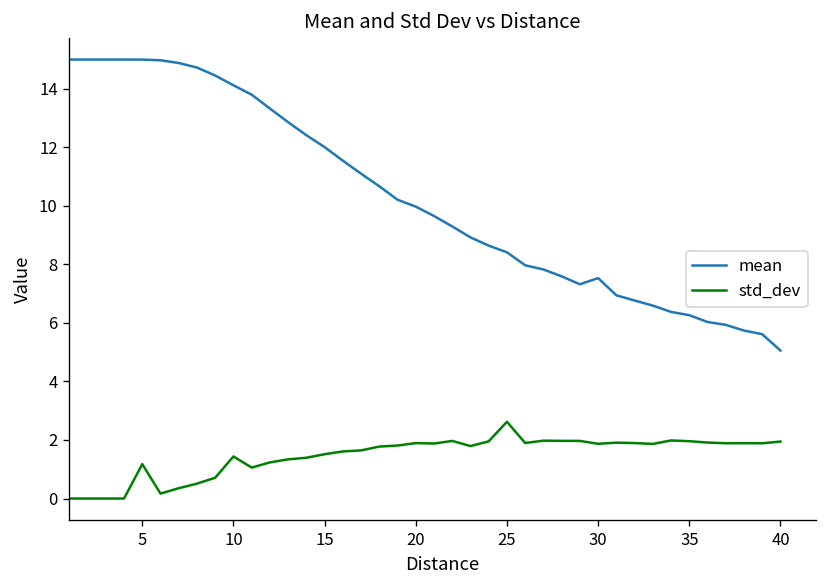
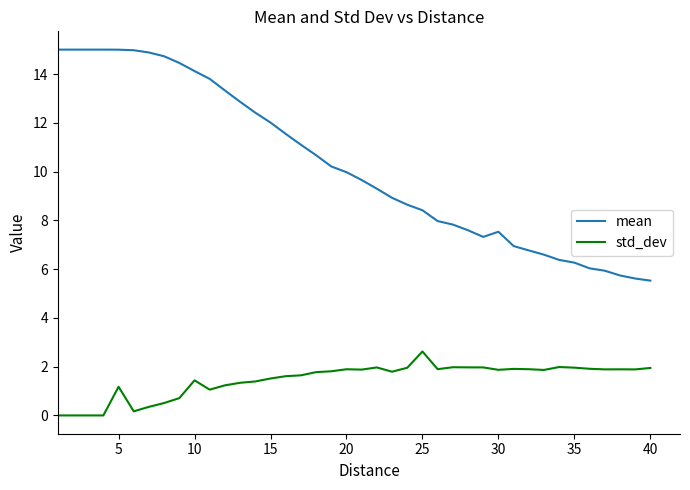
mean, 40: 5.1 -> 5.5
